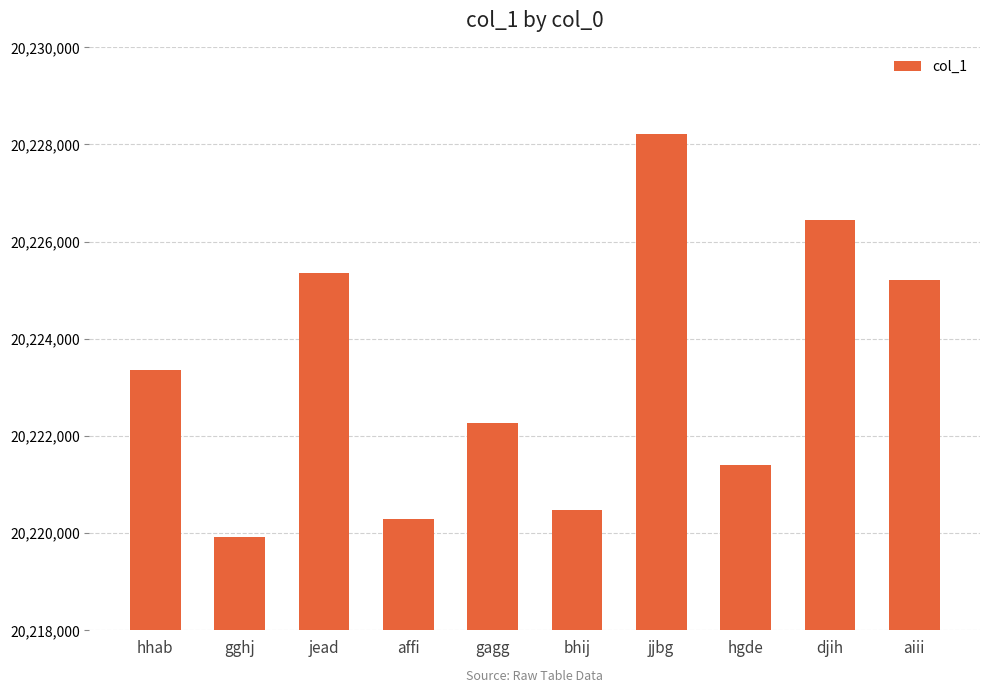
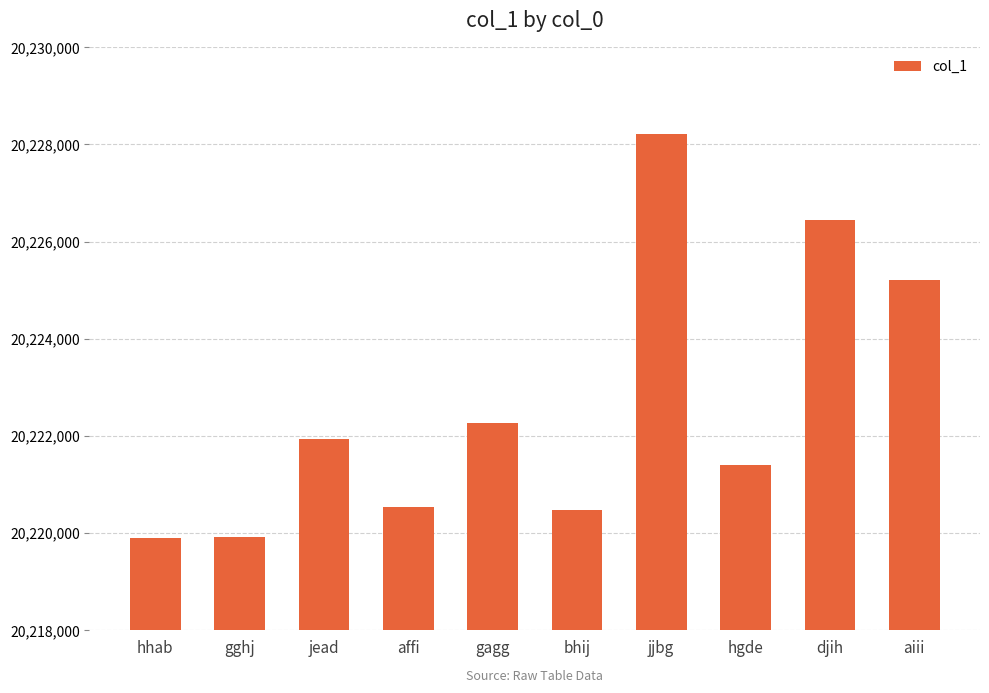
hhab: 20,223,300 -> 20,219,900
jead: 20,225,400 -> 20,221,900
affi: 20,220,300 -> 20,220,500
